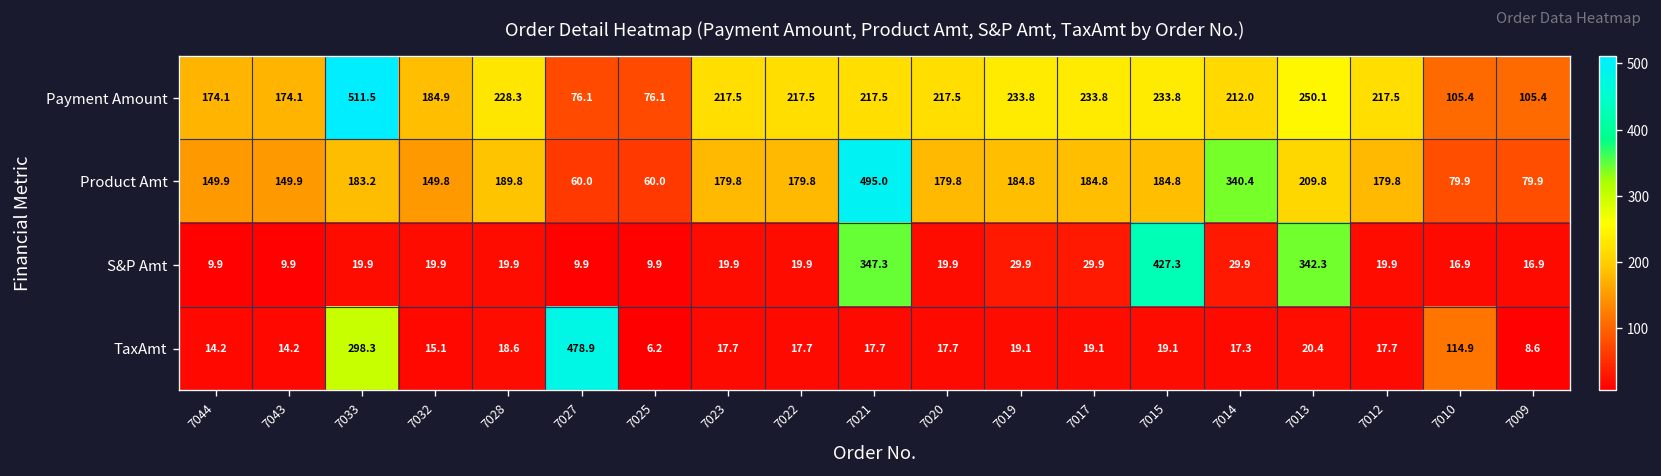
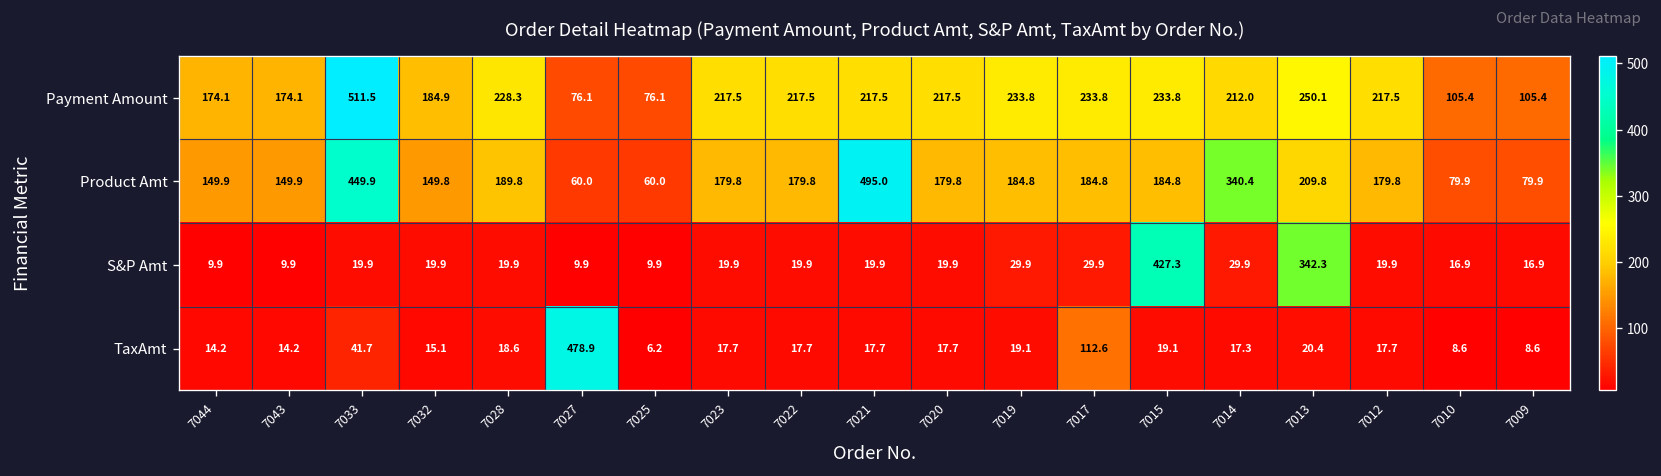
Product Amt, 7033: 183.2 -> 449.9
S&P Amt, 7021: 347.3 -> 19.9
TaxAmt, 7033: 298.3 -> 41.7
TaxAmt, 7017: 19.1 -> 112.6
TaxAmt, 7010: 114.9 -> 8.6
